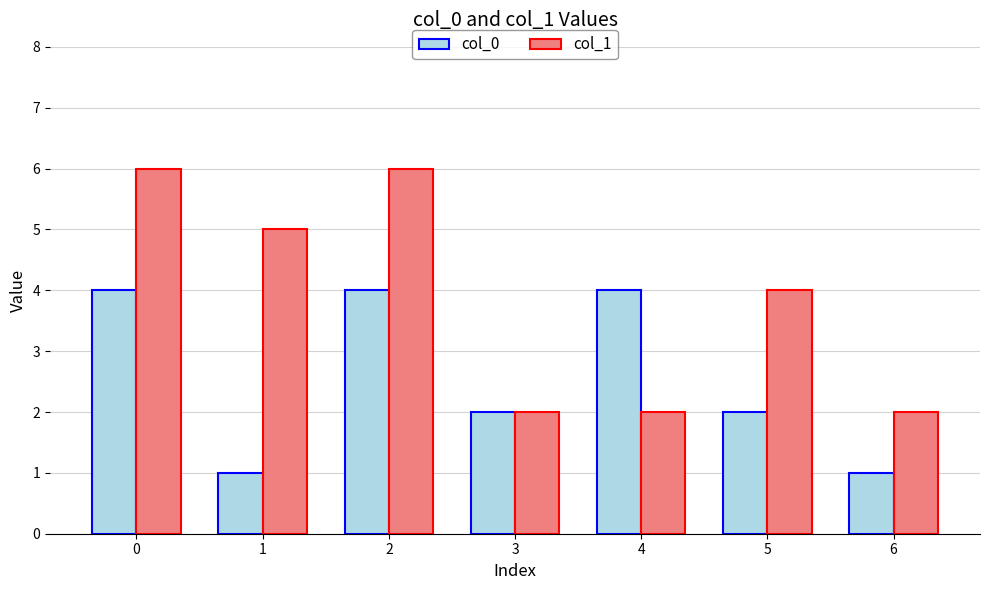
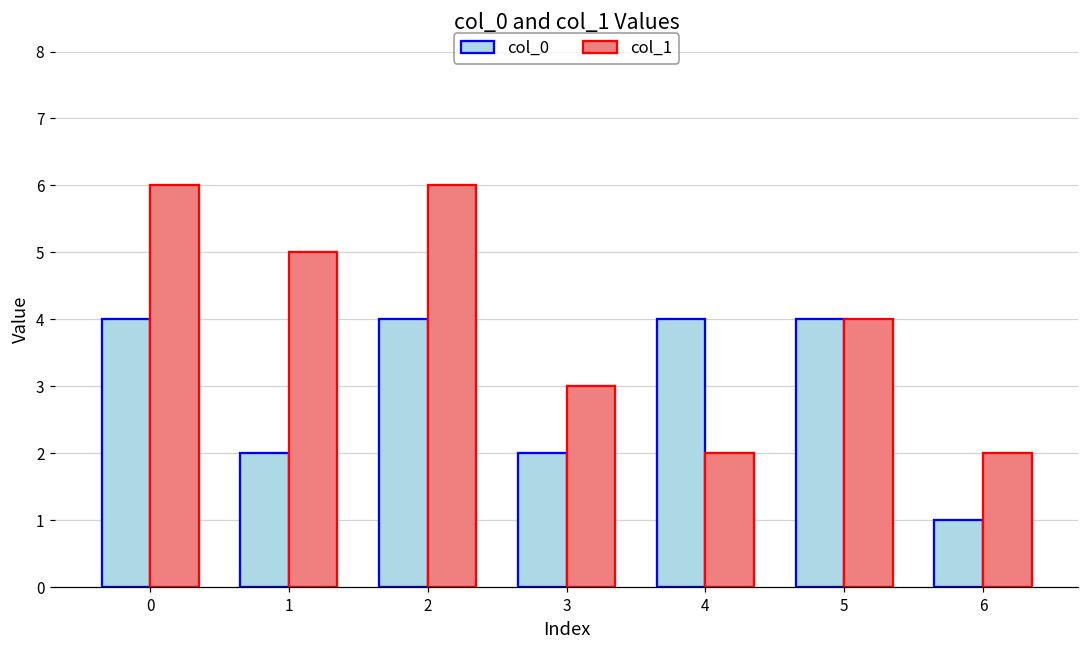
col_0, 1: 1 -> 2
col_1, 3: 2 -> 3
col_0, 5: 2 -> 4
